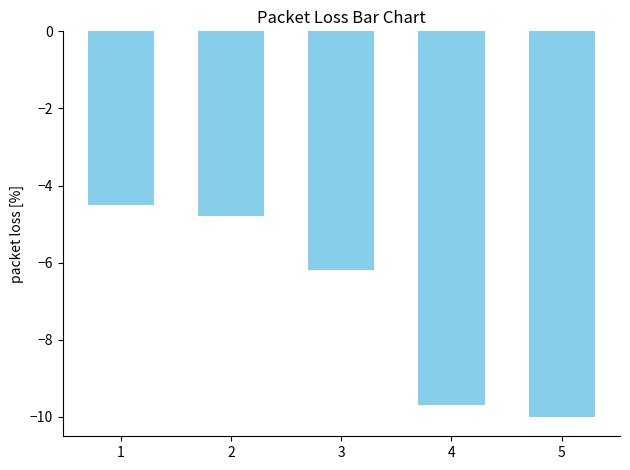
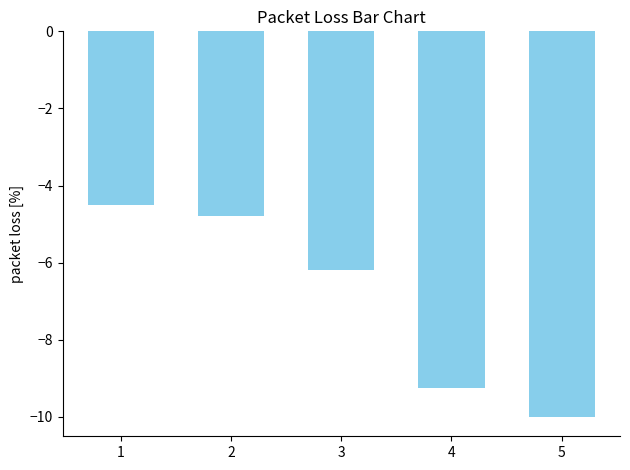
4: -9.7 -> -9.3
